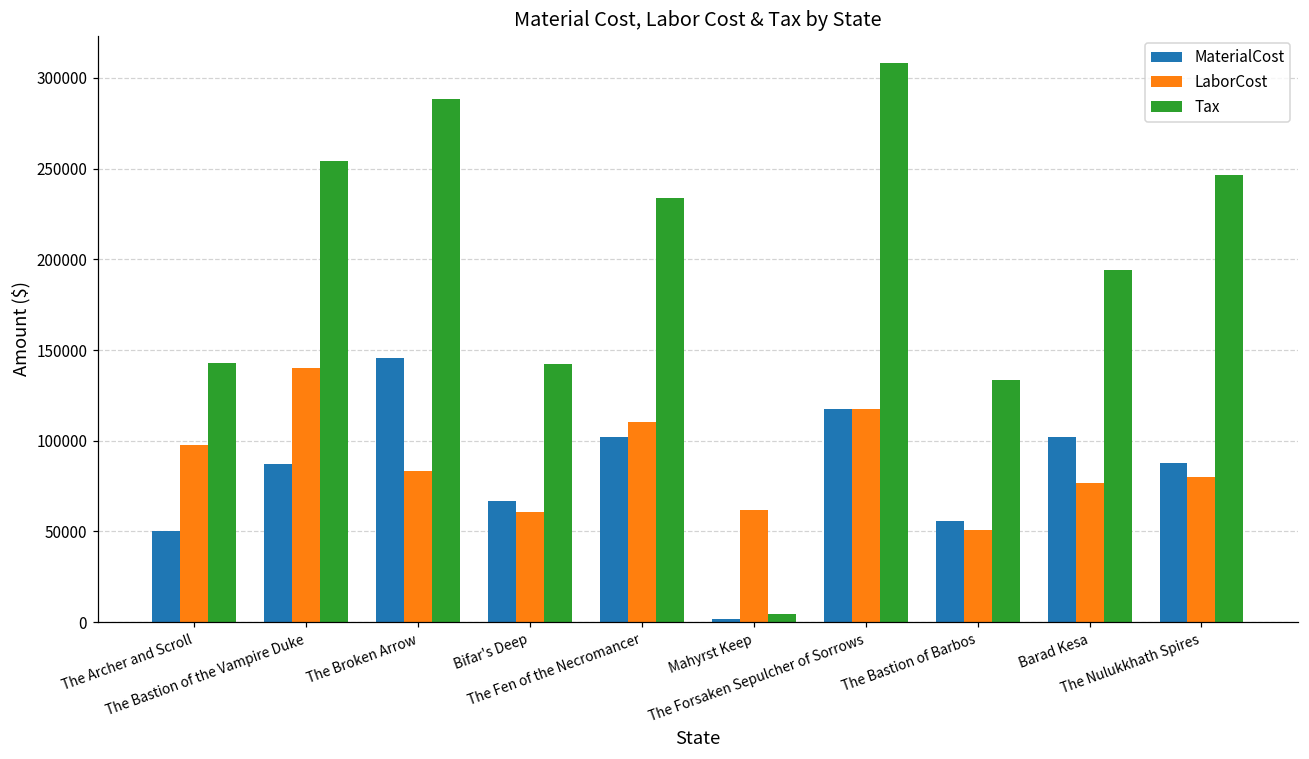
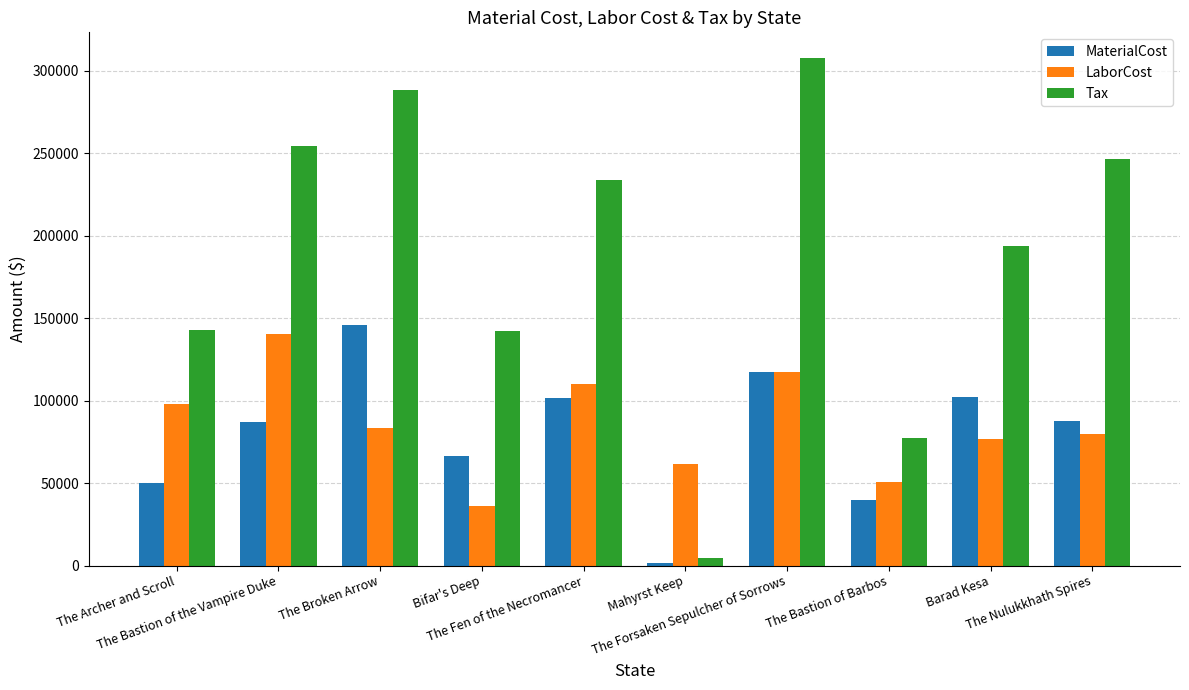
LaborCost, Bifar's Deep: 60000 -> 36000
MaterialCost, The Bastion of Barbos: 56000 -> 40000
Tax, The Bastion of Barbos: 133000 -> 77000
